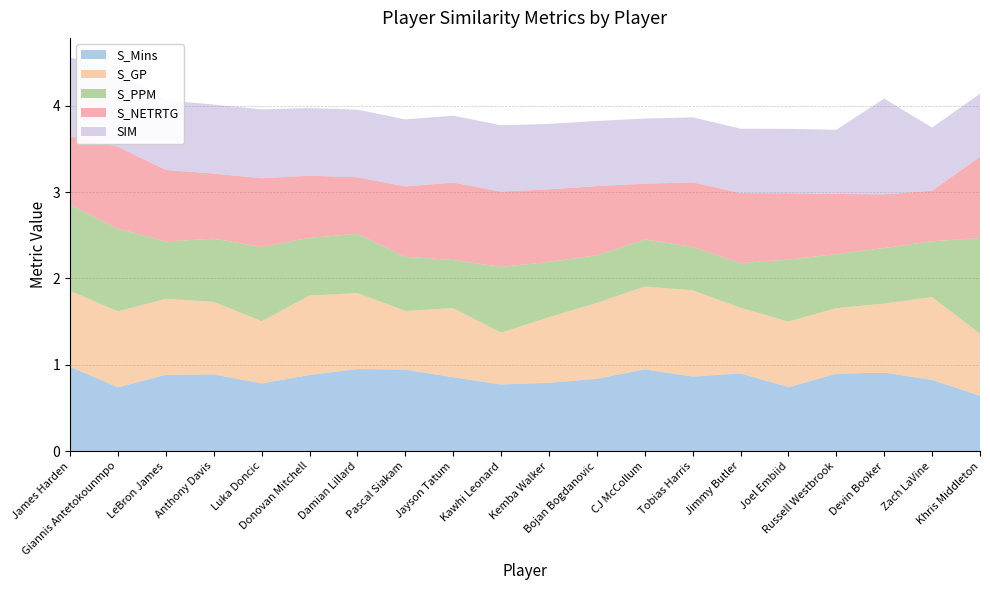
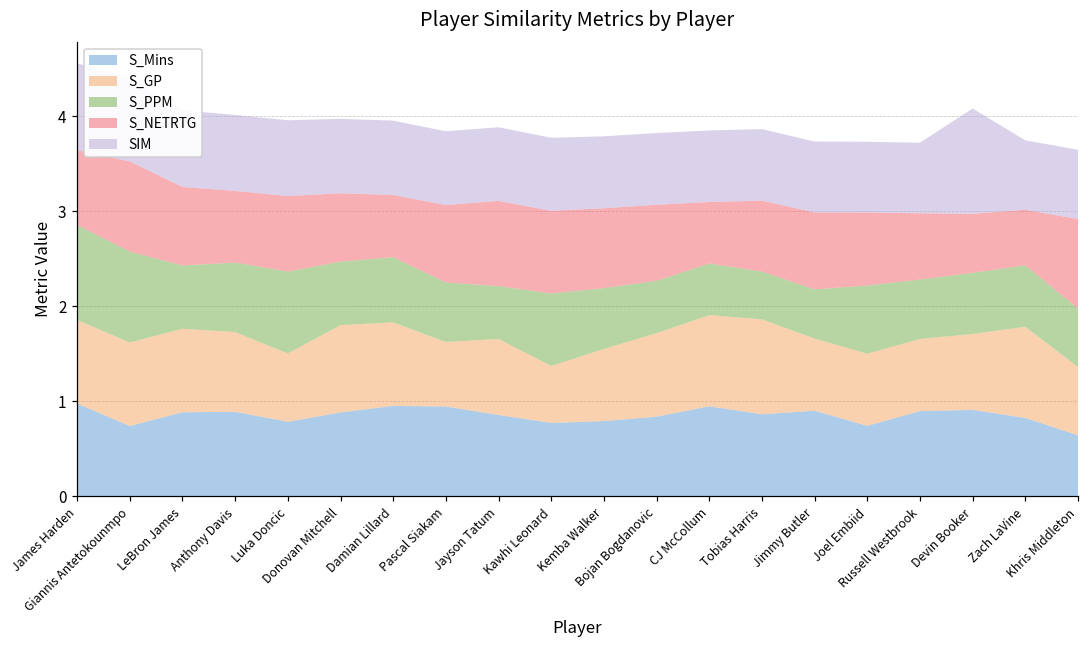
S_PPM, Khris Middleton: 1.1 -> 0.6
